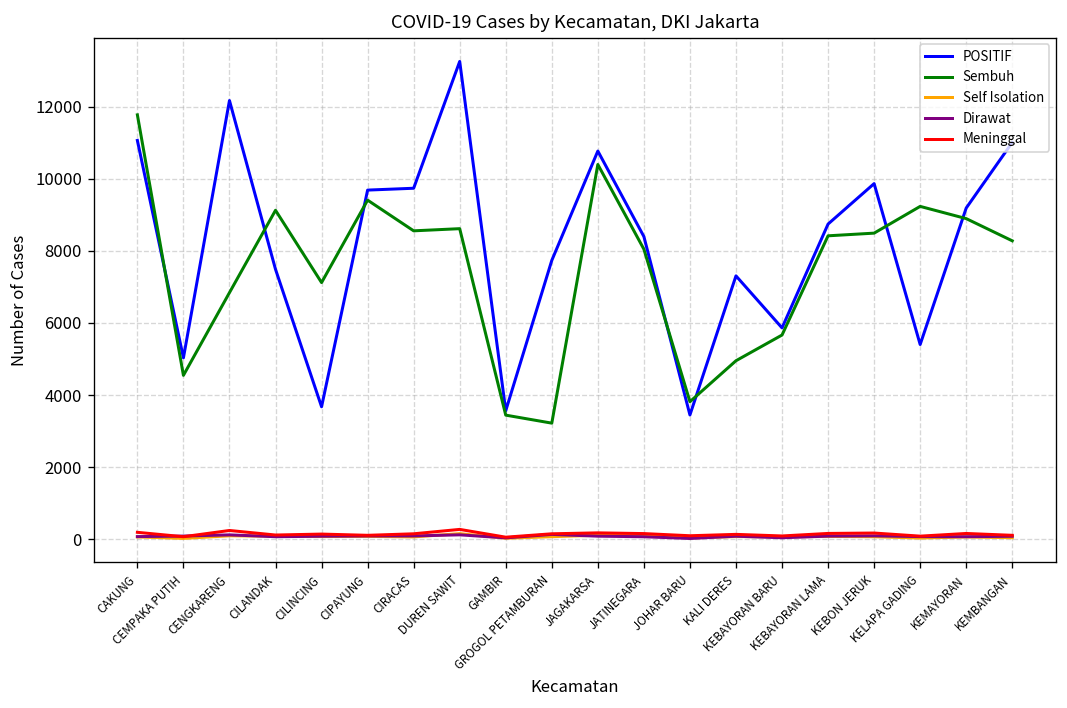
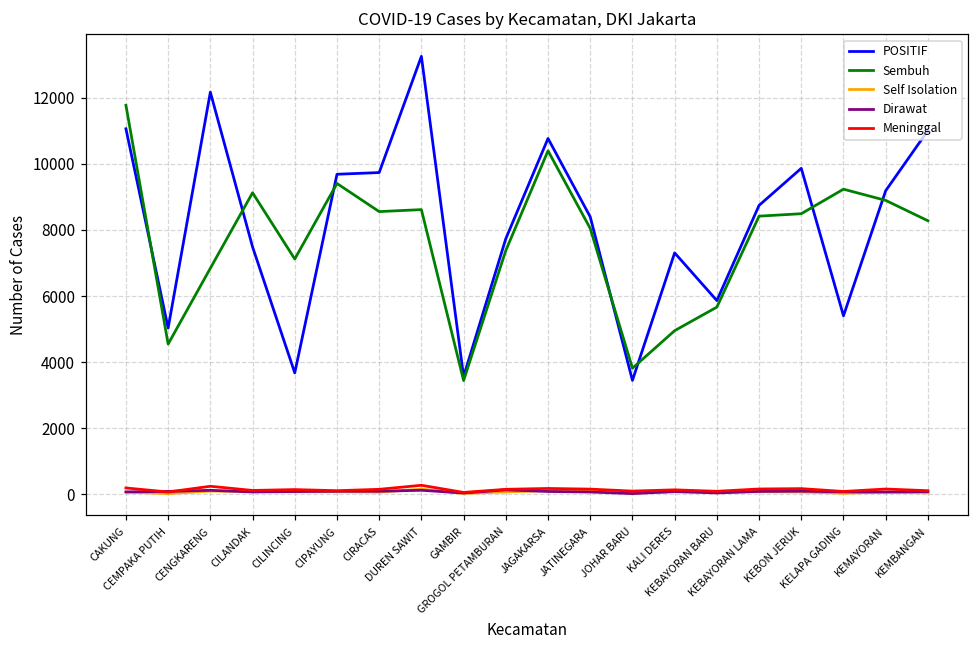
Sembuh, GROGOL PETAMBURAN: 3200 -> 7400
